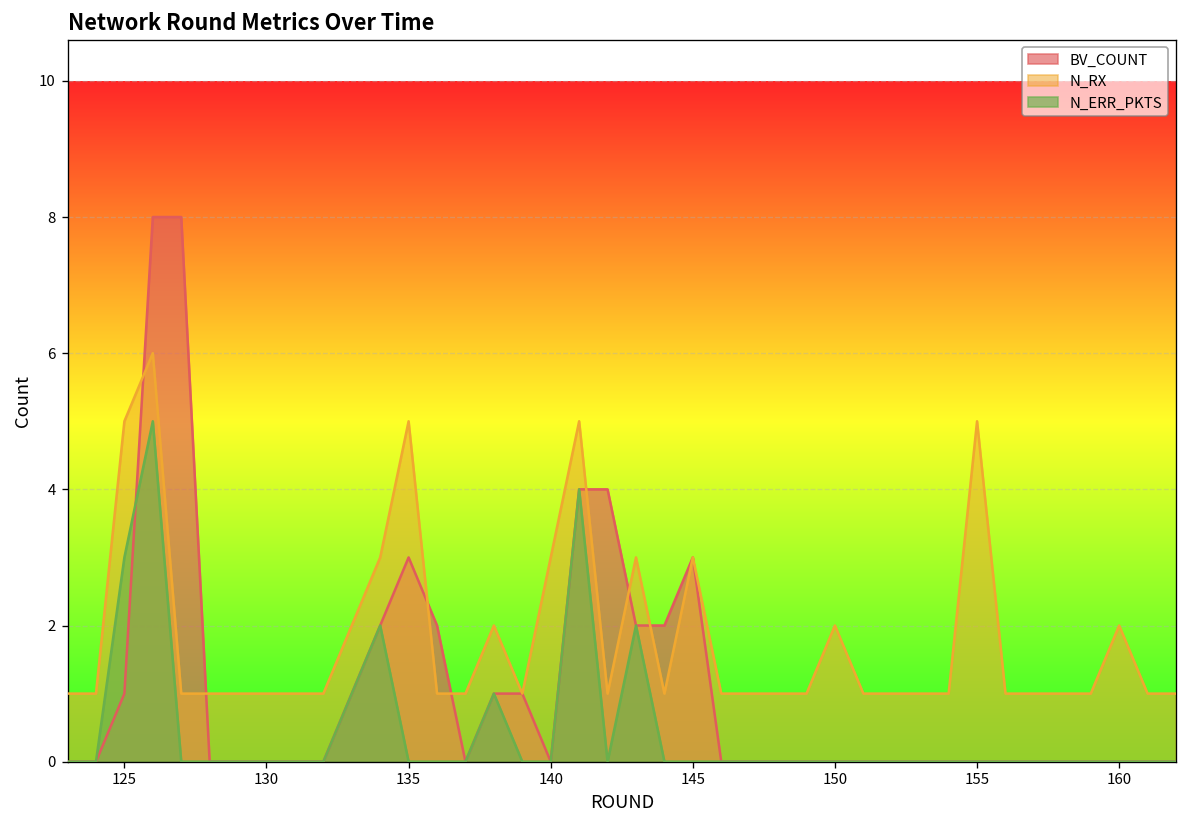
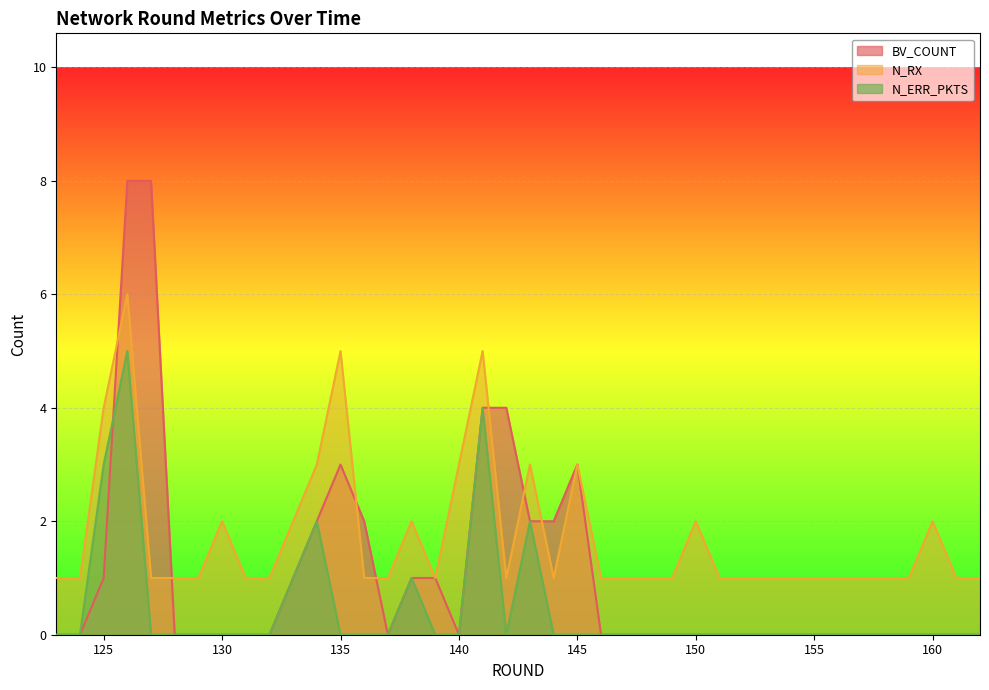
N_RX, 125: 5 -> 4
N_RX, 130: 1 -> 2
N_RX, 155: 5 -> 1
